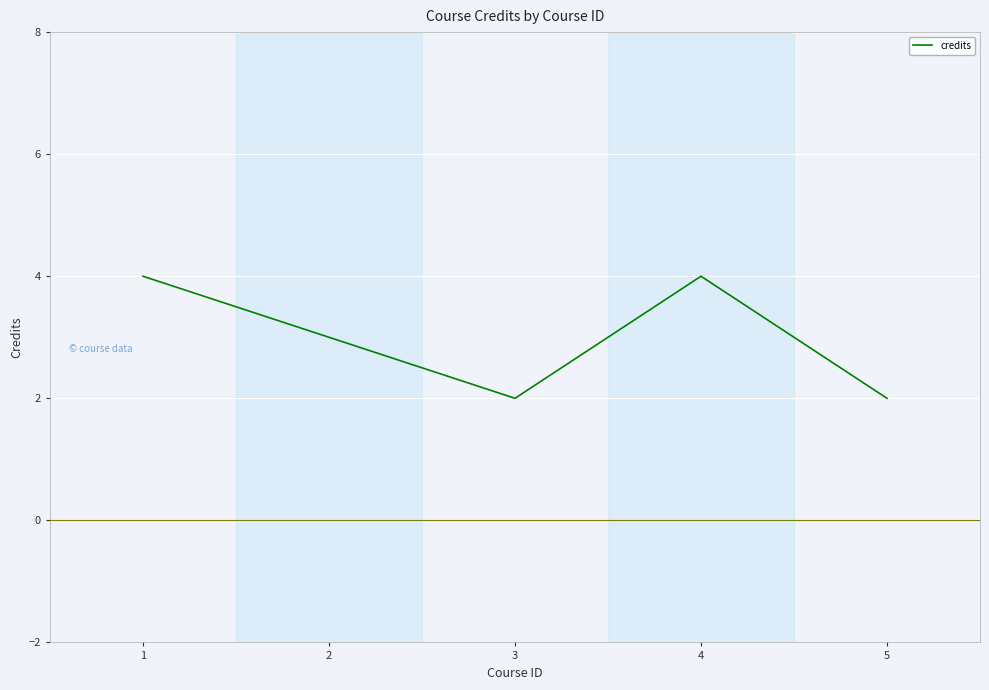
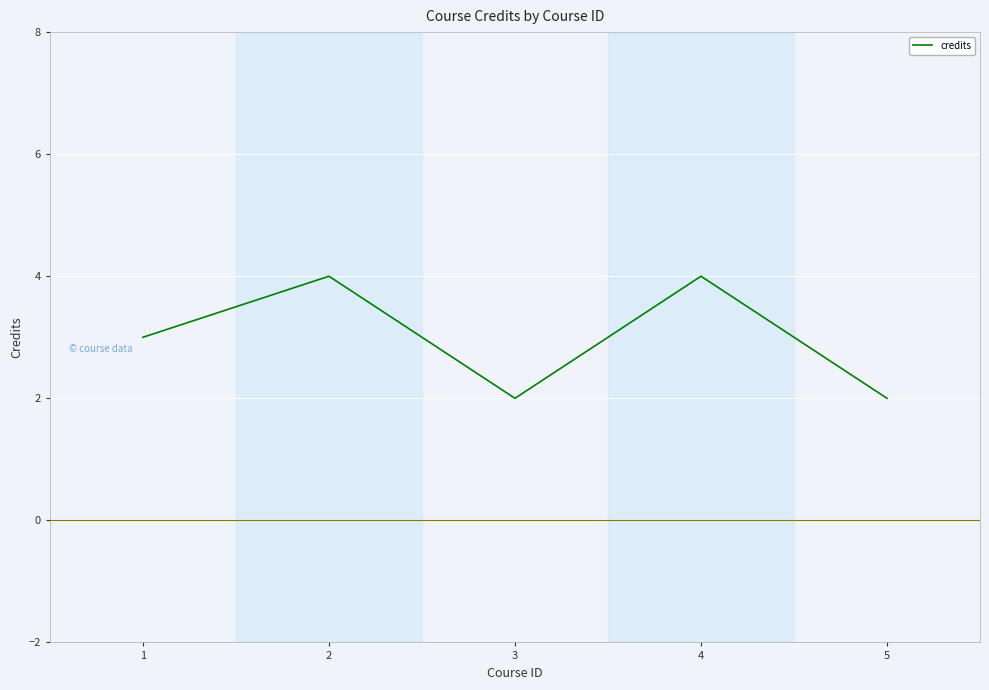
1: 4 -> 3
2: 3 -> 4
